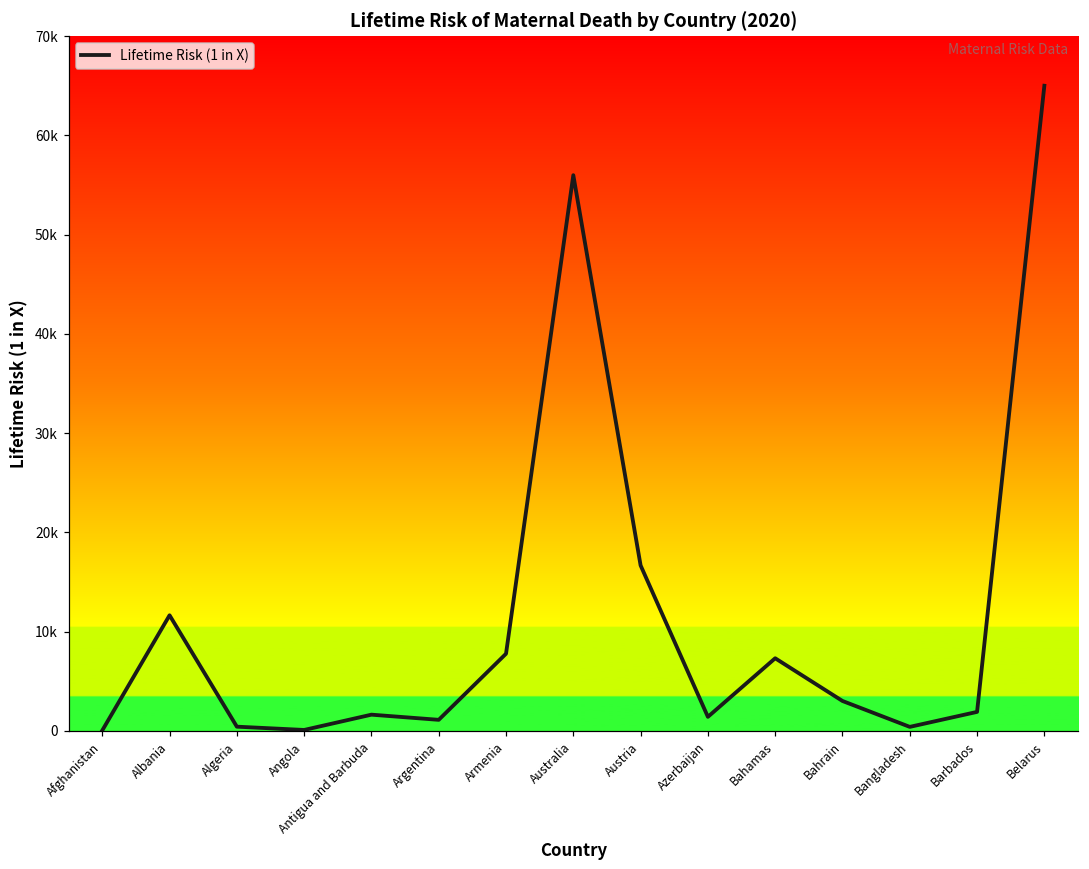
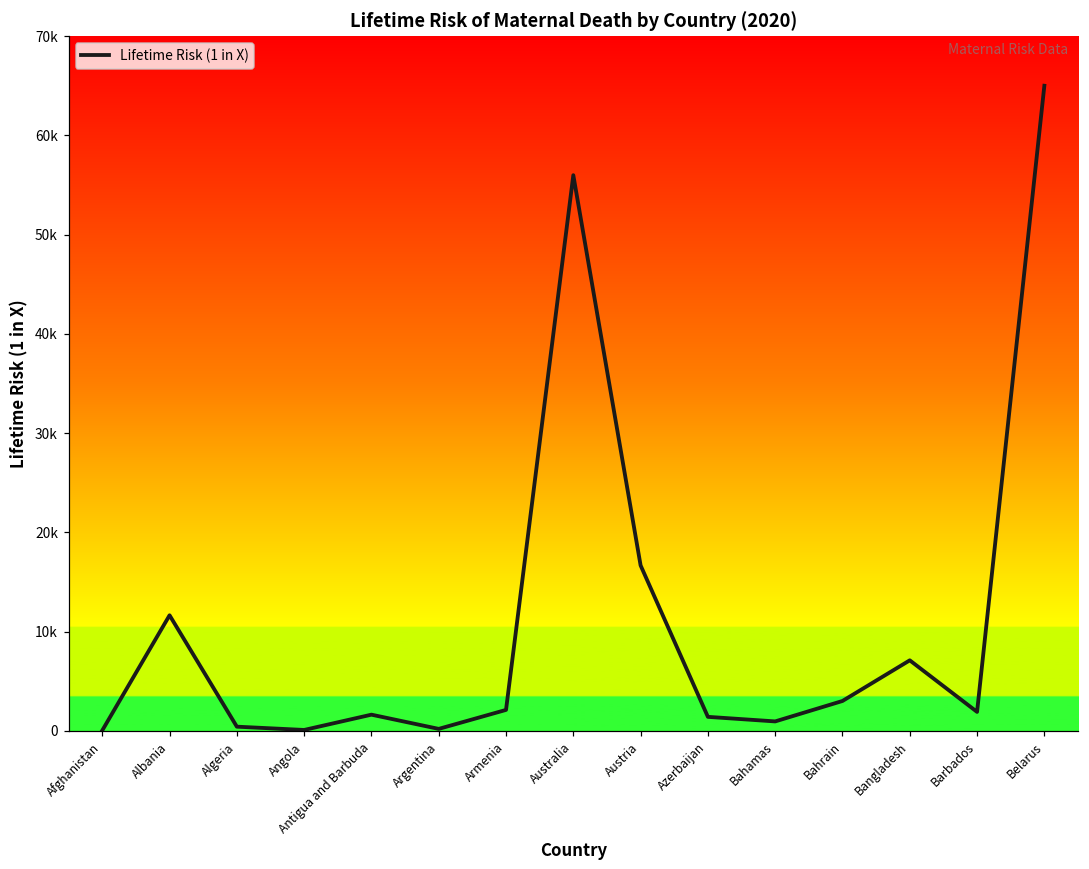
Argentina: 1000 -> 0
Armenia: 8000 -> 2000
Bahamas: 7000 -> 1000
Bangladesh: 0 -> 7000
